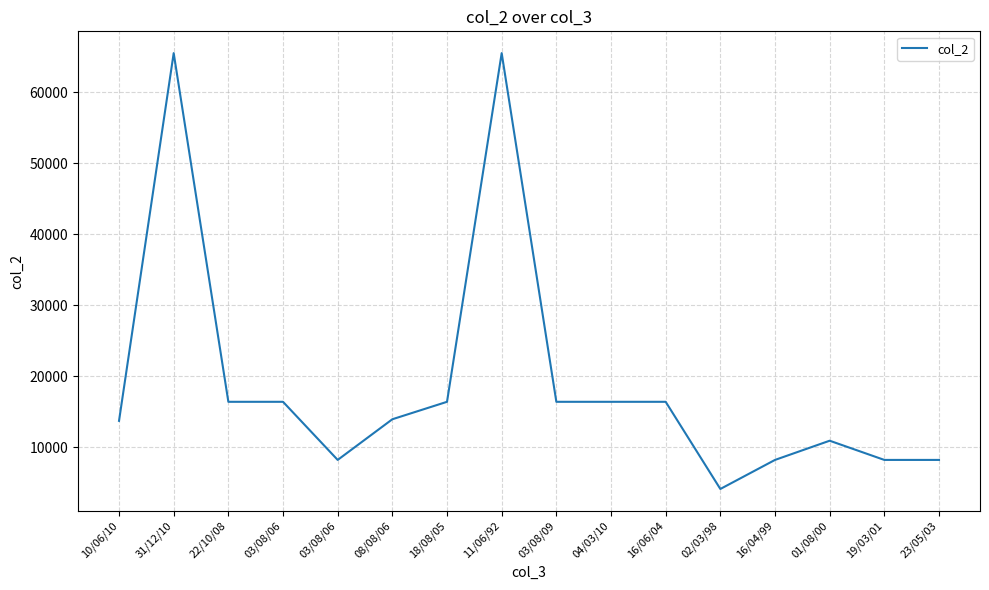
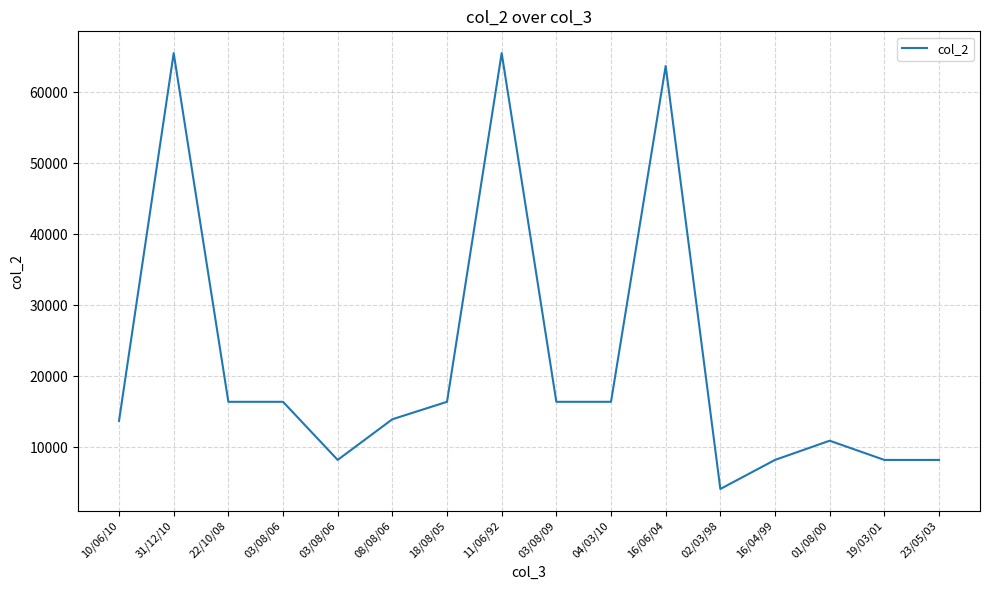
16/06/04: 16000 -> 64000
